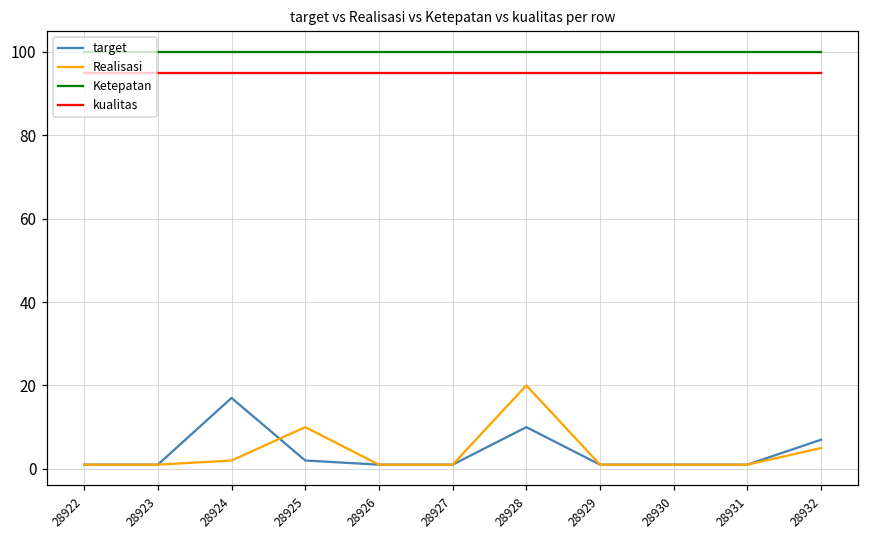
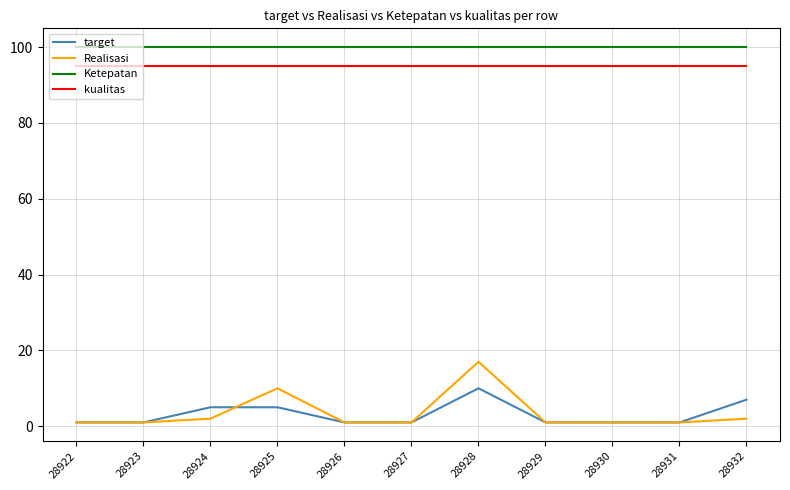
target, 28924: 17 -> 5
target, 28925: 2 -> 5
Realisasi, 28928: 20 -> 17
Realisasi, 28932: 5 -> 2
